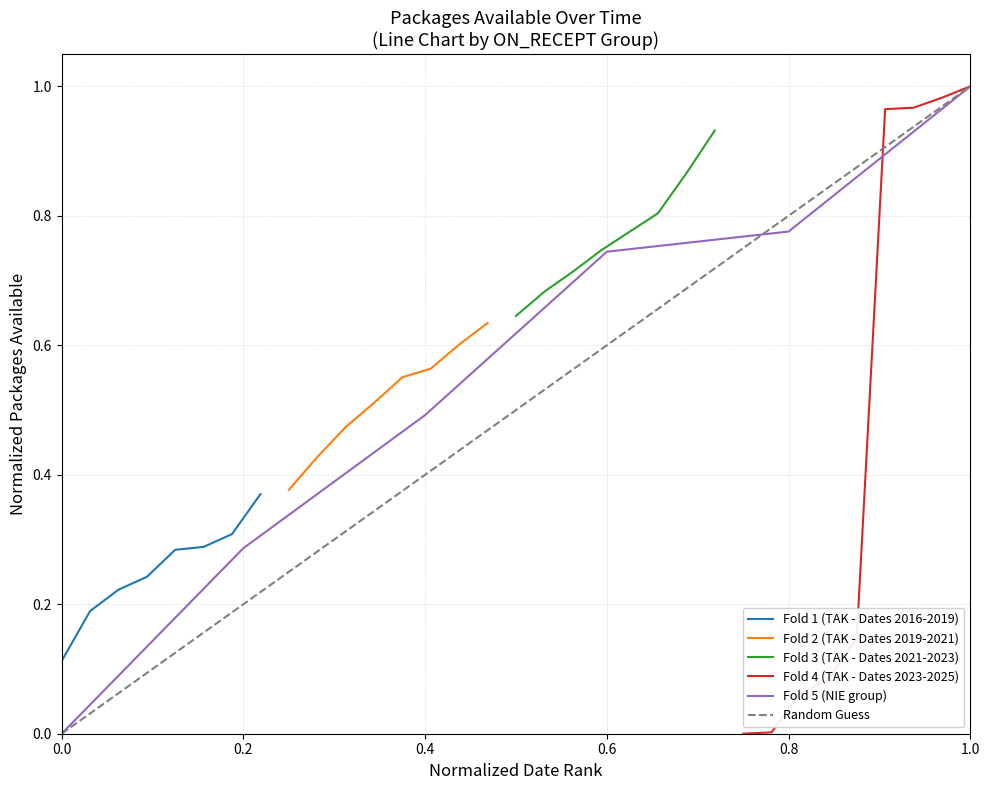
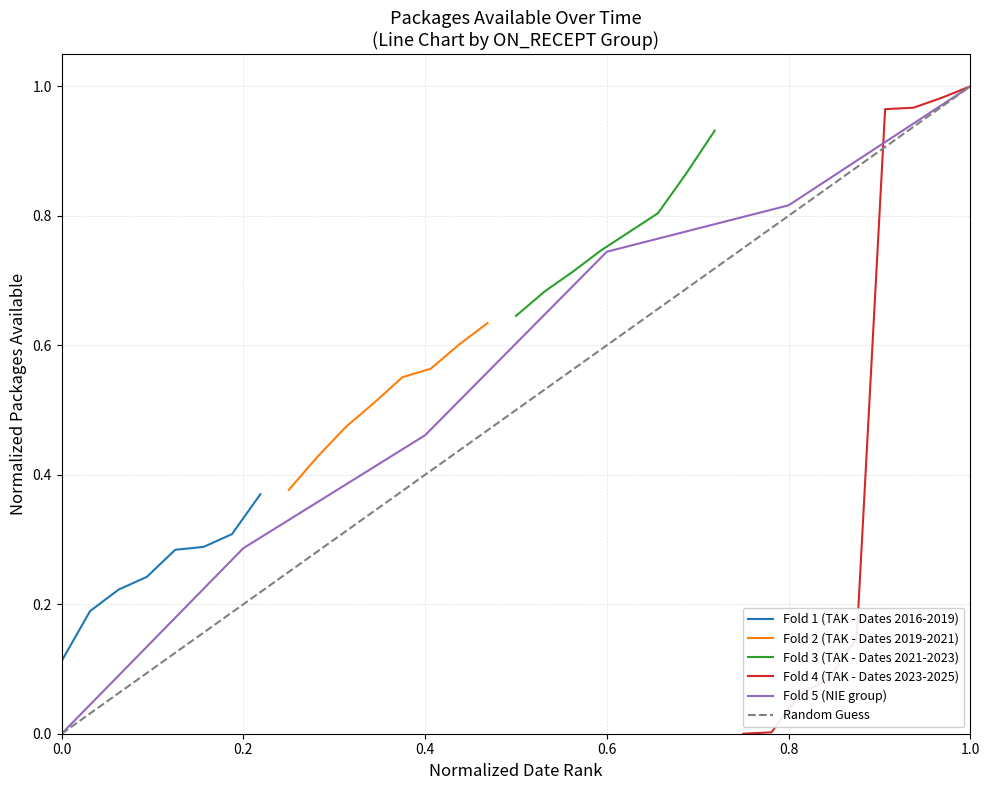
Fold 5 (NIE group), 0.4: 0.49 -> 0.46
Fold 5 (NIE group), 0.8: 0.78 -> 0.82
